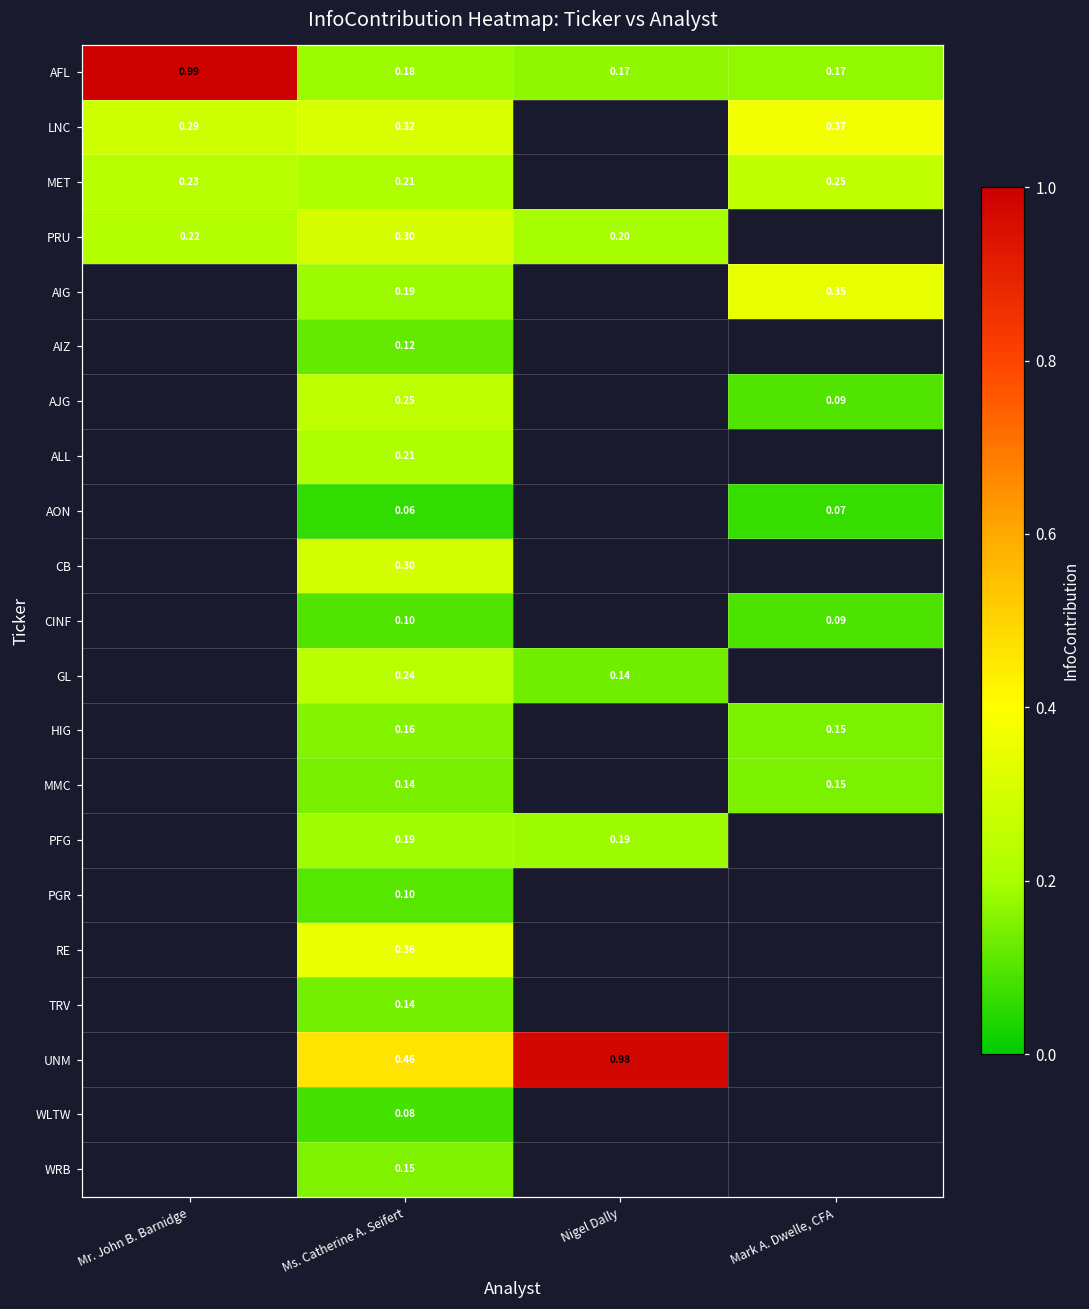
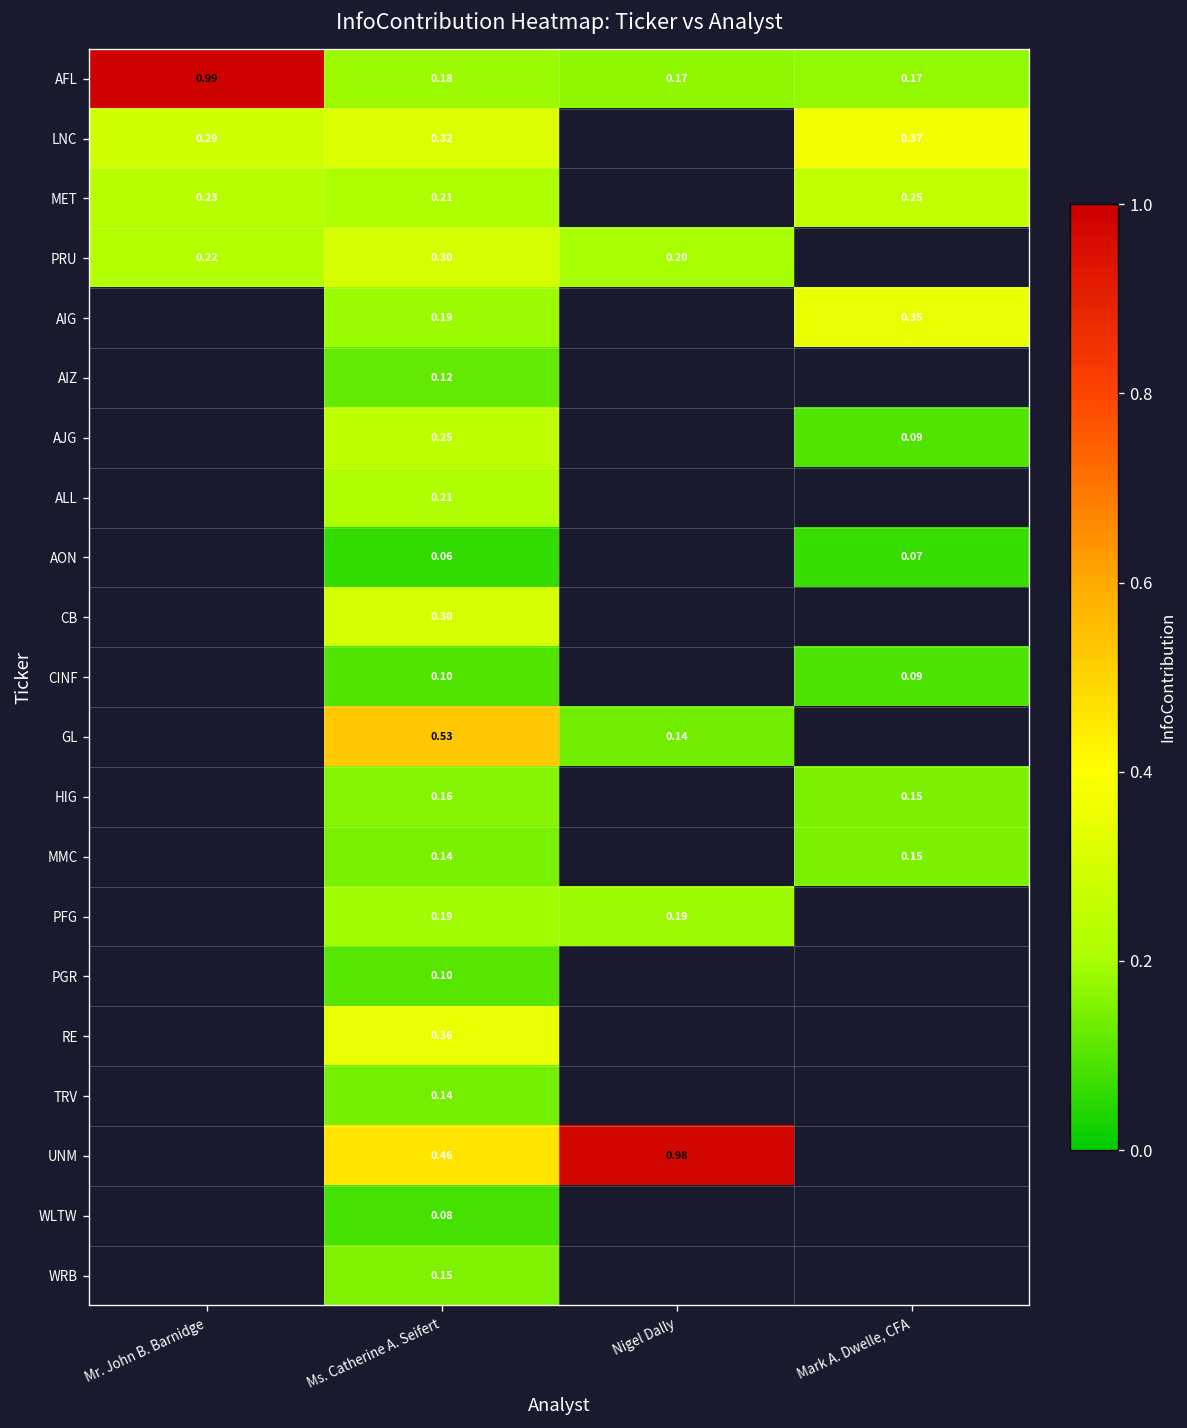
GL, Ms. Catherine A. Seifert: 0.24 -> 0.53
